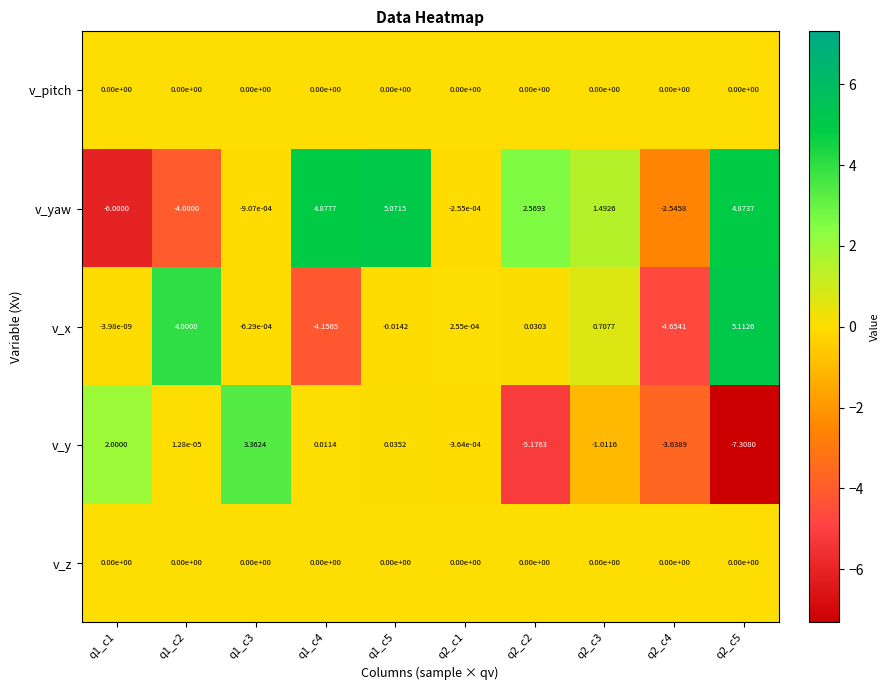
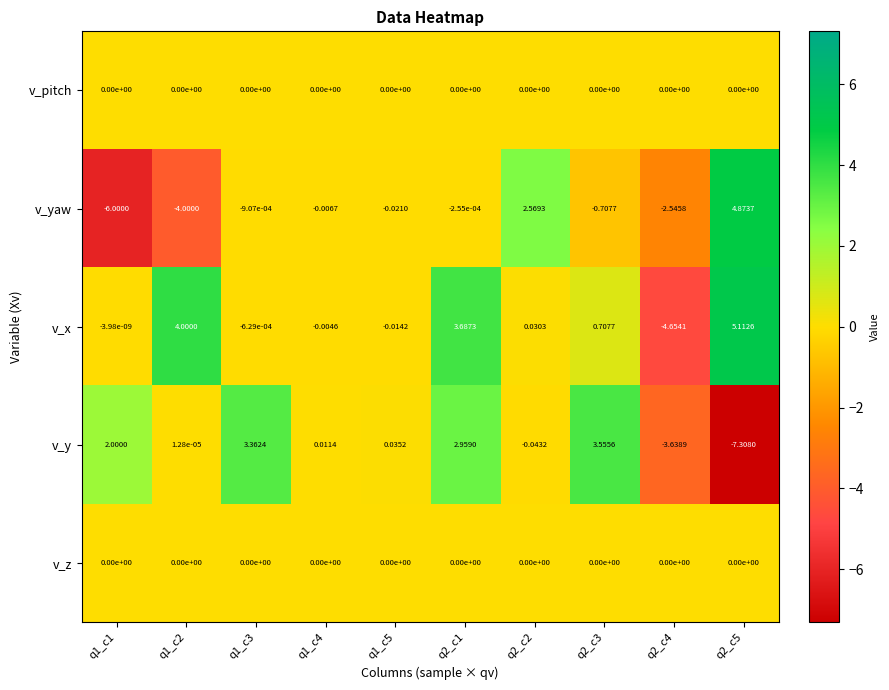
v_yaw, q1_c4: 4.8777 -> -0.0067
v_yaw, q1_c5: 5.0715 -> -0.0210
v_yaw, q2_c3: 1.4926 -> -0.7077
v_x, q1_c4: -4.1565 -> -0.0046
v_x, q2_c1: 2.55e-04 -> 3.6873
v_y, q2_c1: -3.64e-04 -> 2.9590
v_y, q2_c2: -5.1763 -> -0.0432
v_y, q2_c3: -1.0116 -> 3.5556
